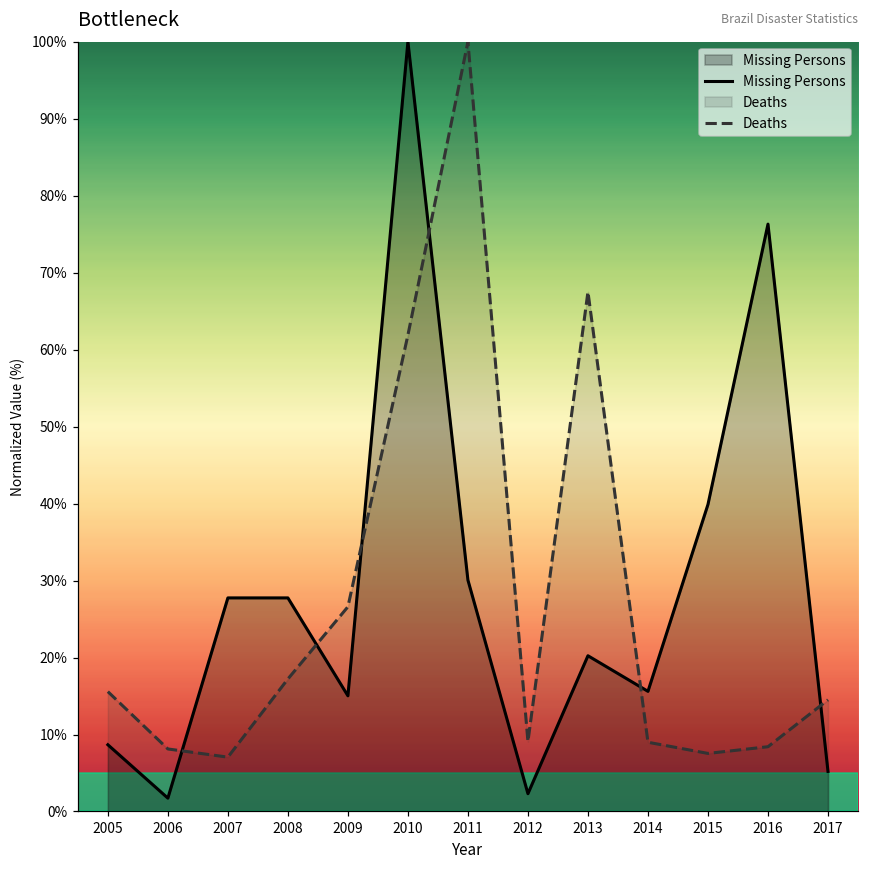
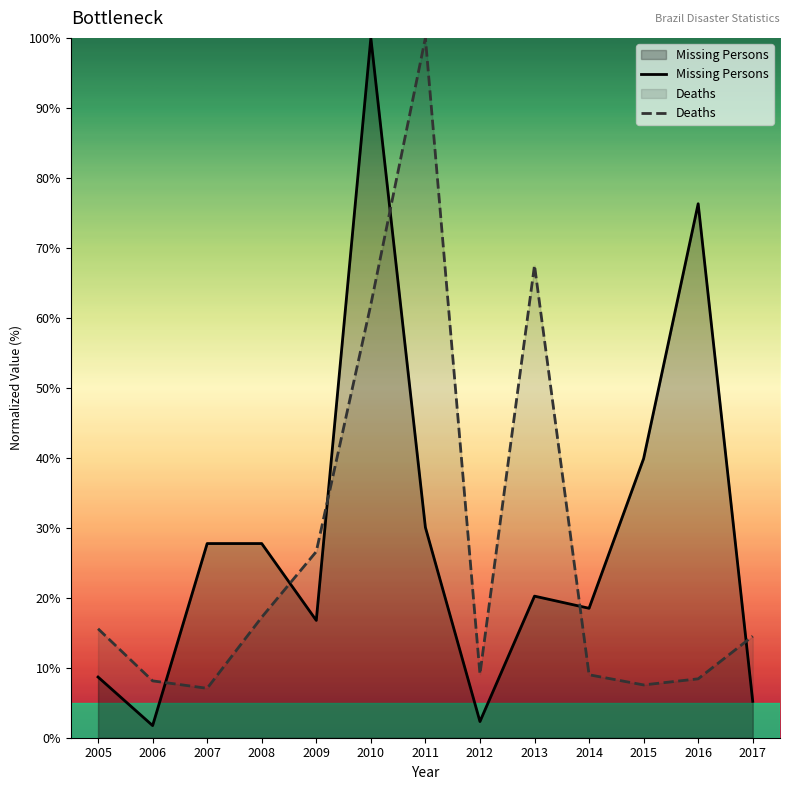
Missing Persons, 2009: 15% -> 17%
Missing Persons, 2014: 16% -> 18%
